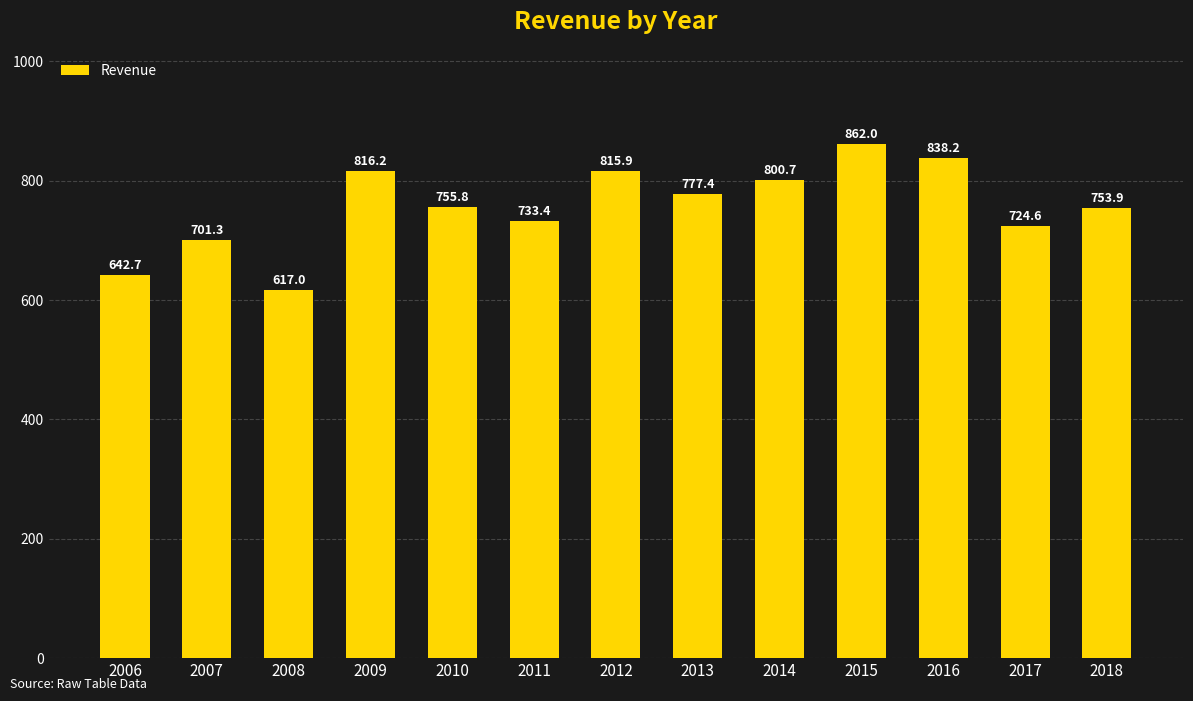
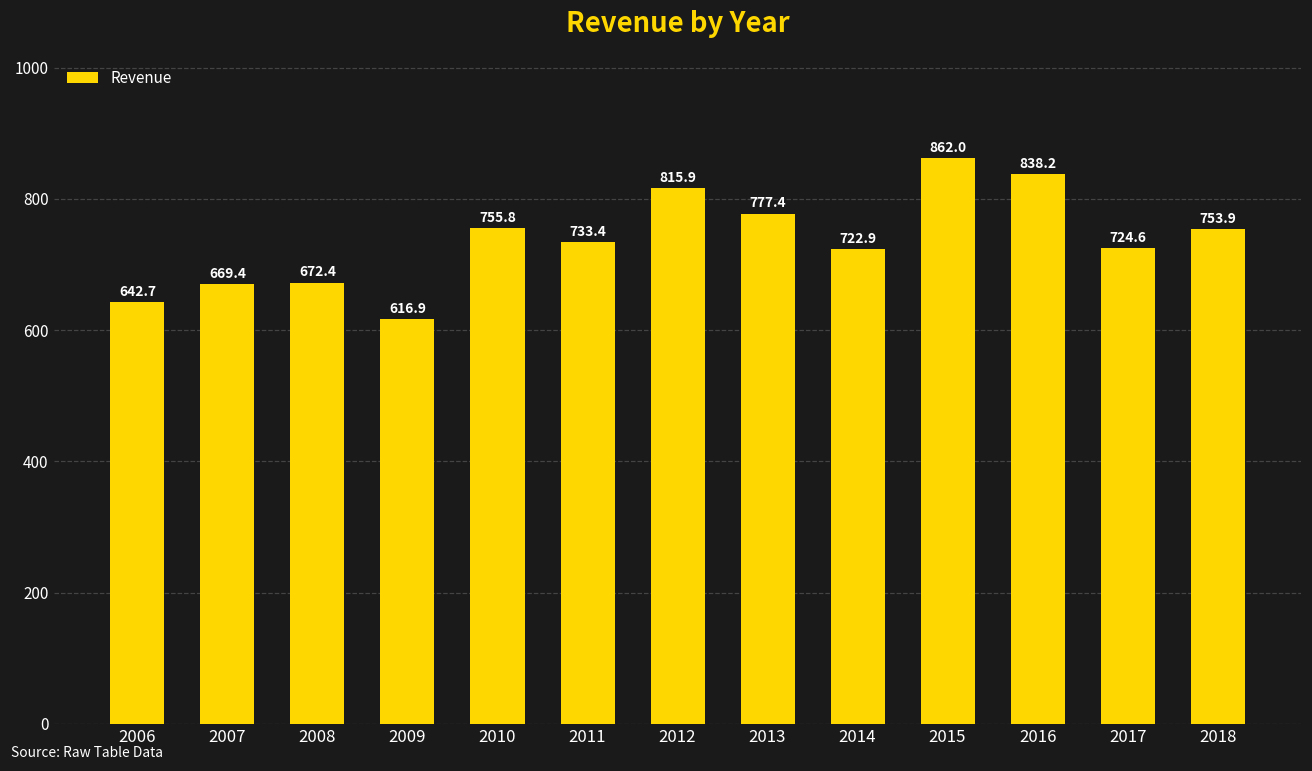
2007: 701.3 -> 669.4
2008: 617.0 -> 672.4
2009: 816.2 -> 616.9
2014: 800.7 -> 722.9
